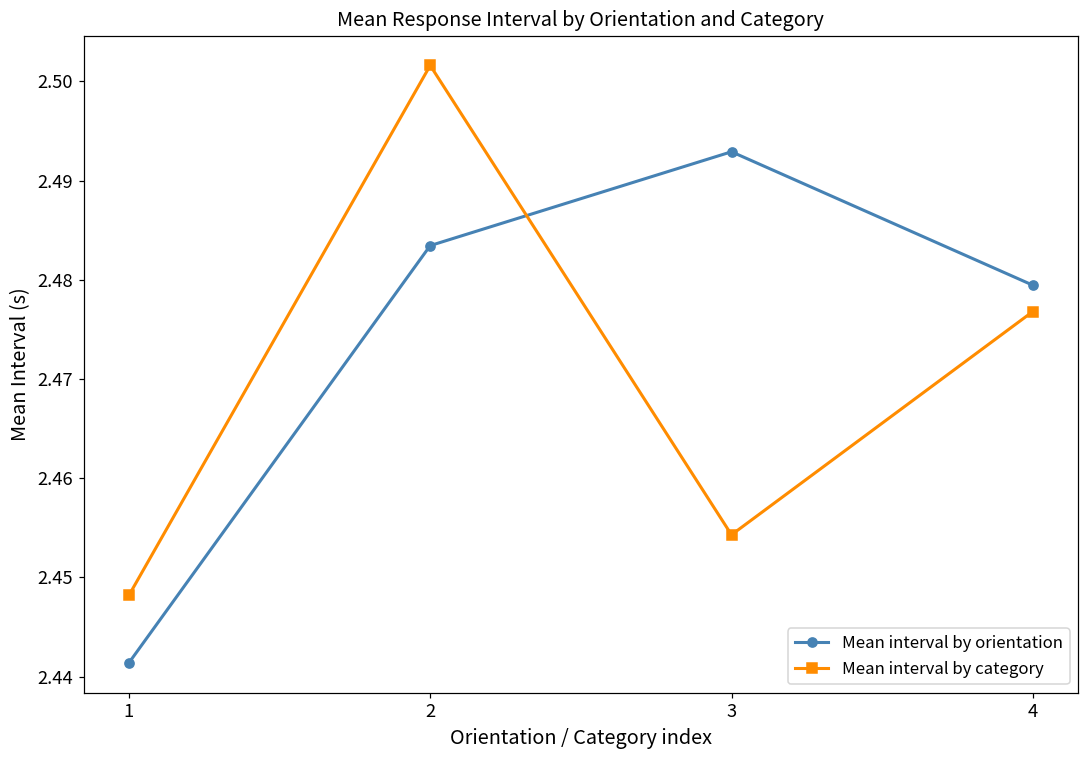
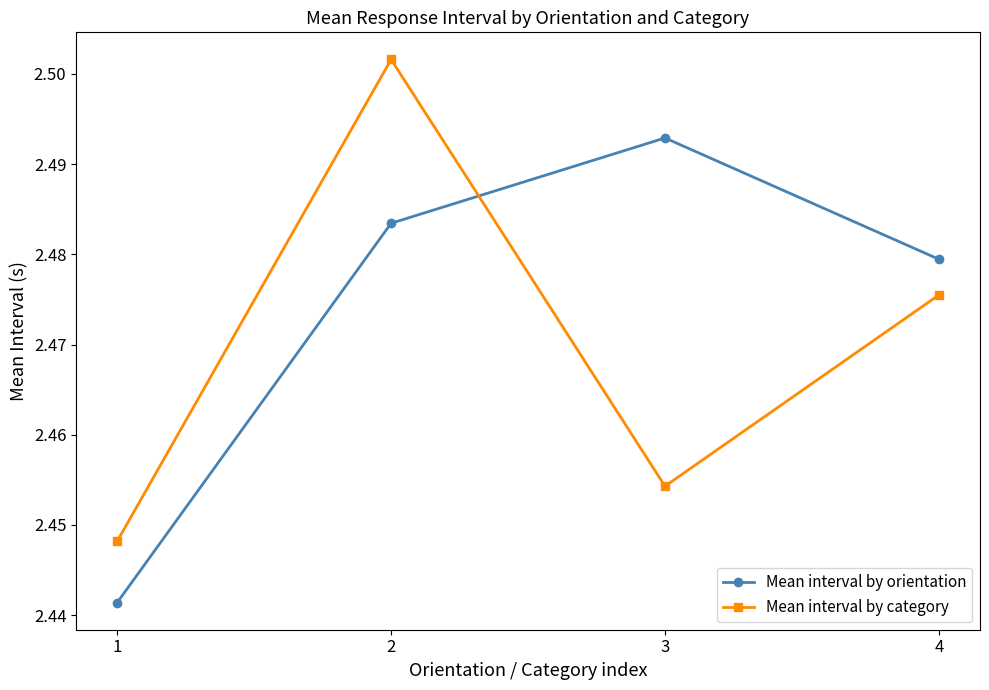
Mean interval by category, 4: 2.477 -> 2.476
